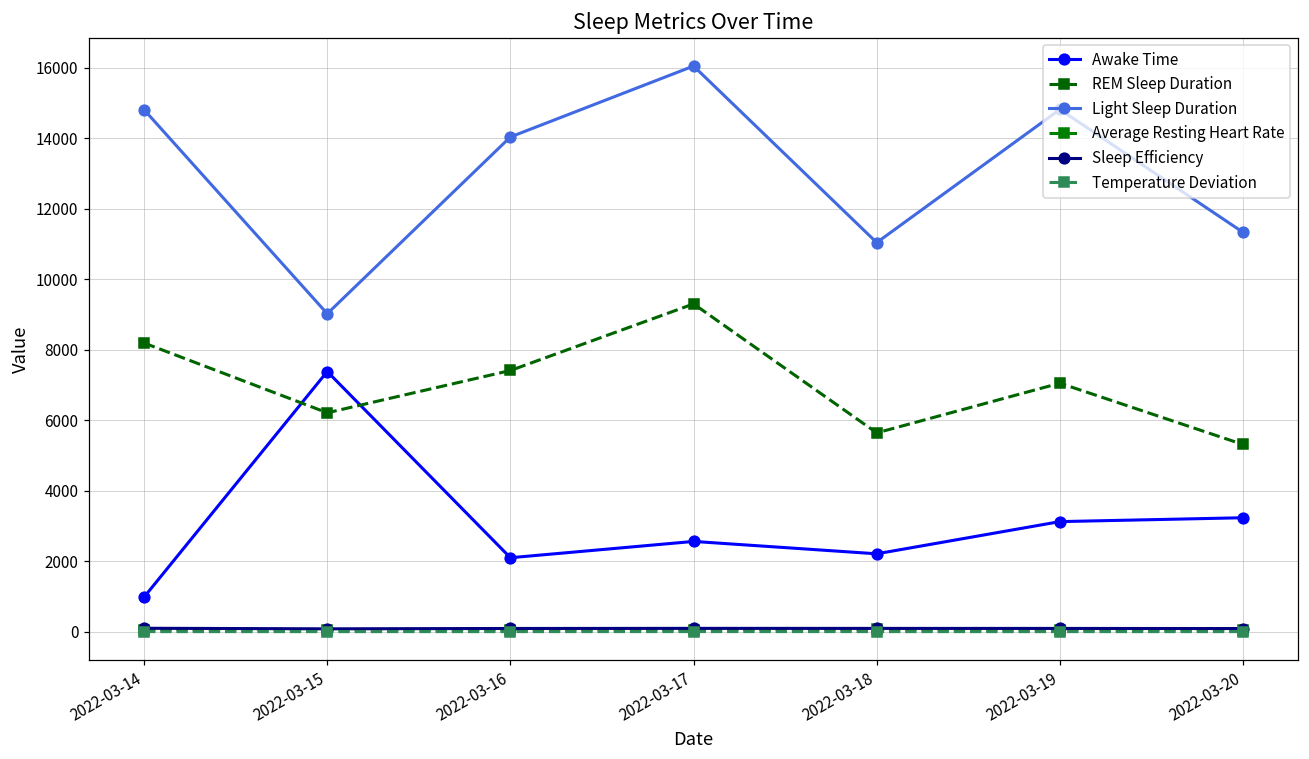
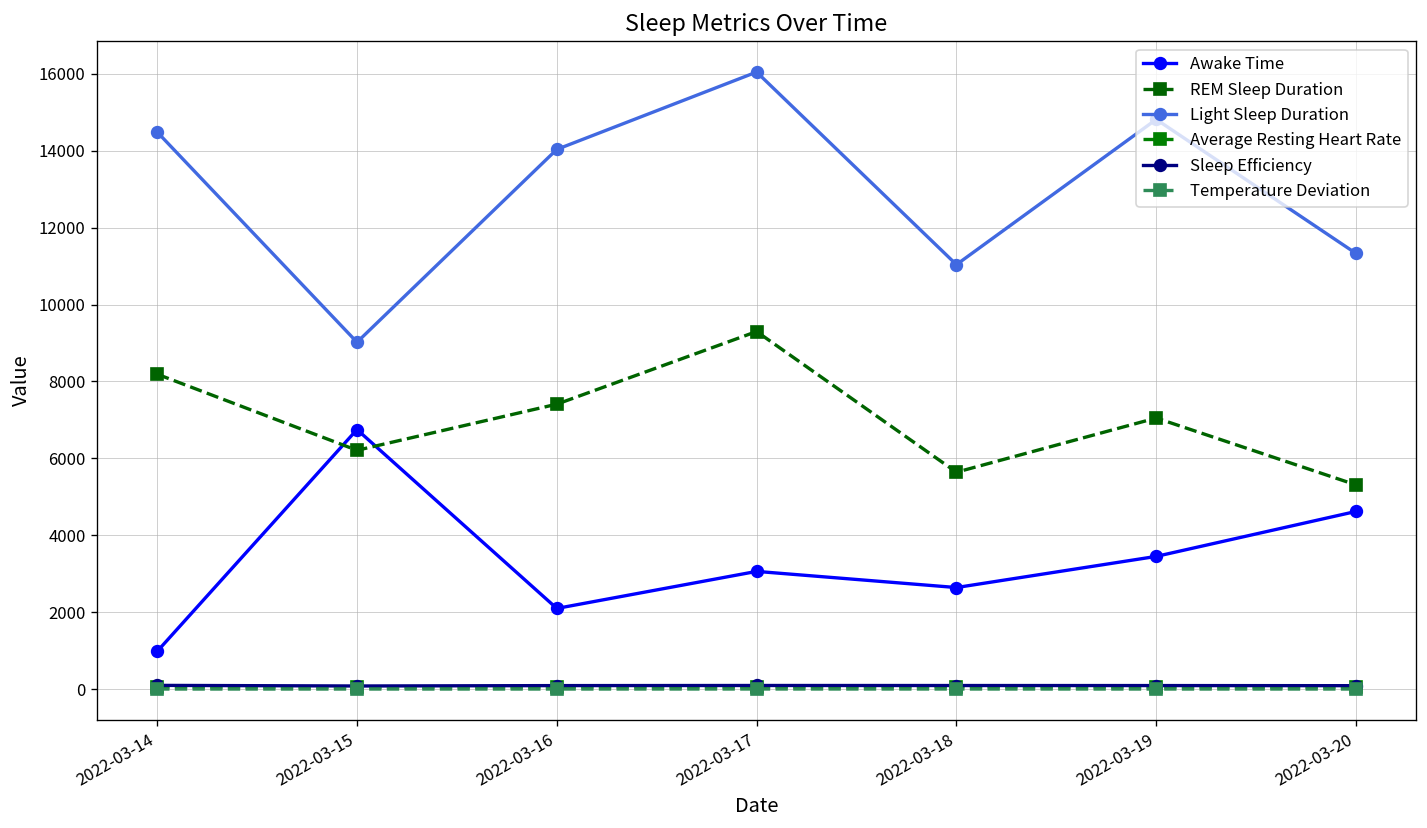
Light Sleep Duration, 2022-03-14: 14800 -> 14500
Awake Time, 2022-03-15: 7400 -> 6800
Awake Time, 2022-03-17: 2600 -> 3100
Awake Time, 2022-03-18: 2200 -> 2600
Awake Time, 2022-03-19: 3100 -> 3500
Awake Time, 2022-03-20: 3200 -> 4600
